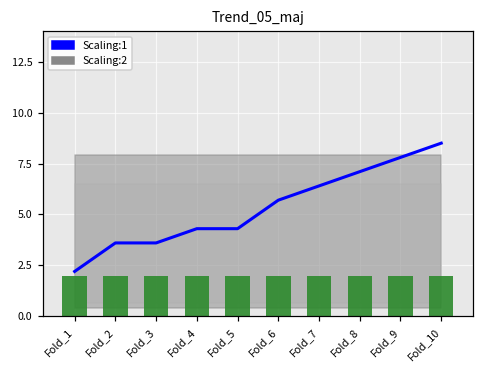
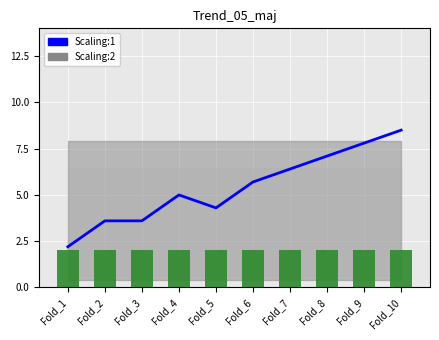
Scaling:1, Fold_4: 4.3 -> 5.0
